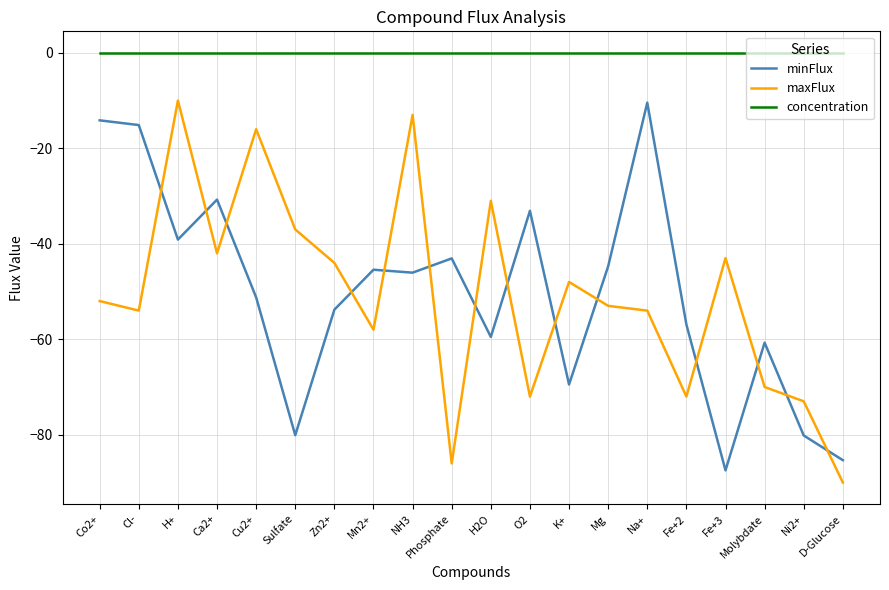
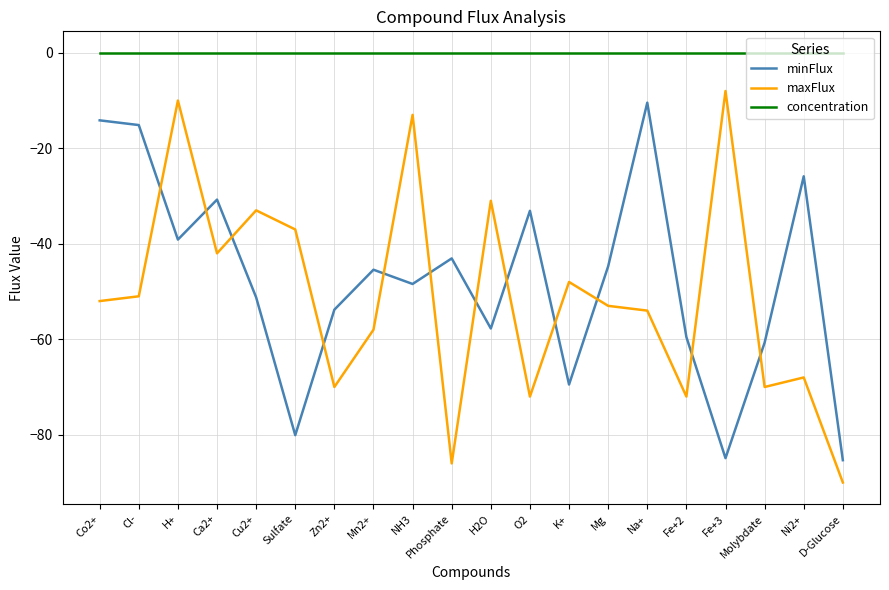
maxFlux, Cl-: -54 -> -51
maxFlux, Cu2+: -16 -> -33
maxFlux, Zn2+: -44 -> -70
minFlux, NH3: -46 -> -48
minFlux, H2O: -60 -> -58
minFlux, Fe+2: -57 -> -60
minFlux, Fe+3: -87 -> -85
maxFlux, Fe+3: -43 -> -8
minFlux, Ni2+: -80 -> -26
maxFlux, Ni2+: -73 -> -68
